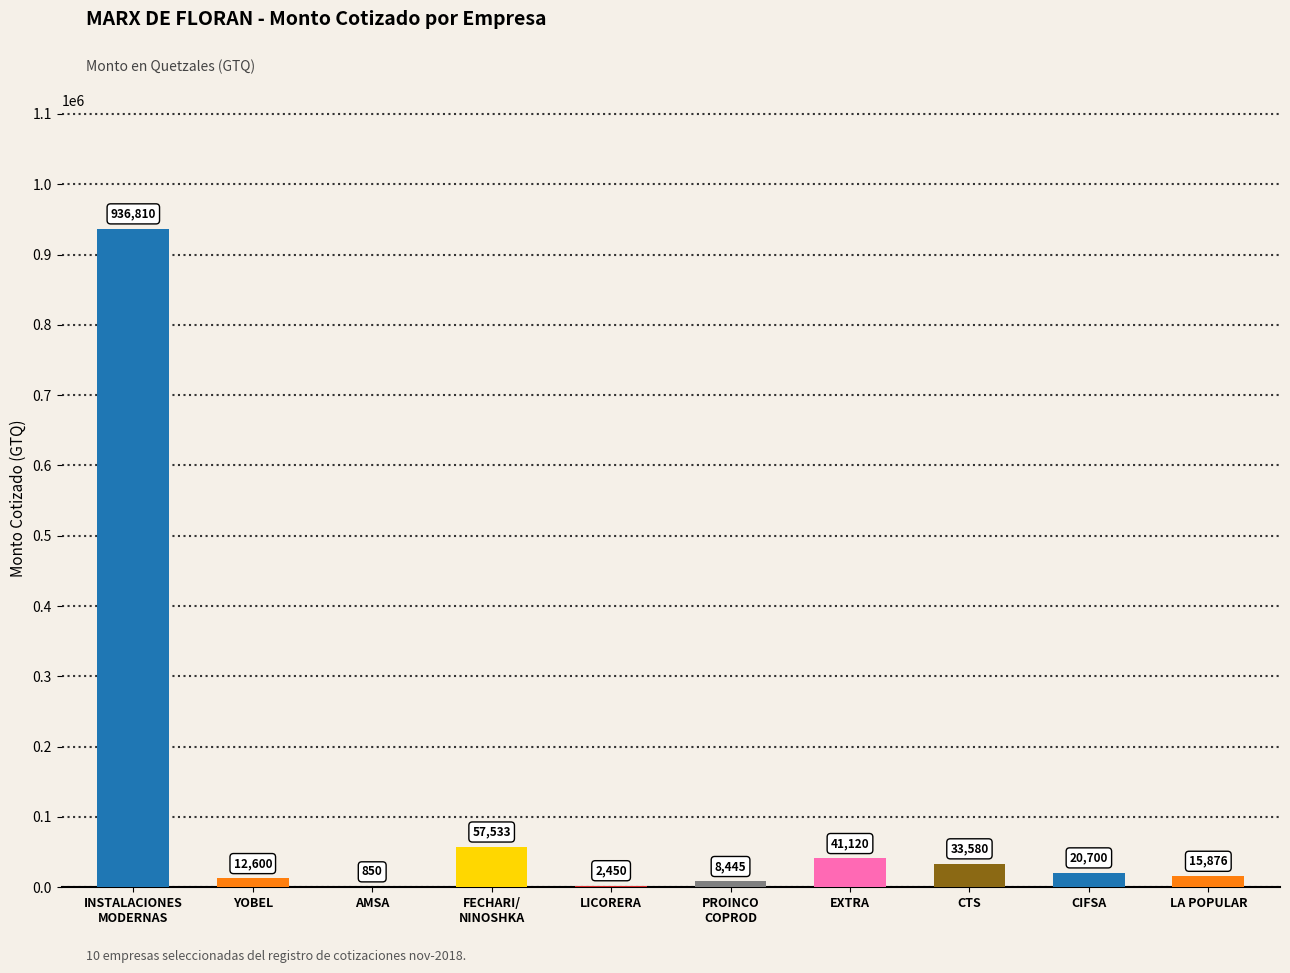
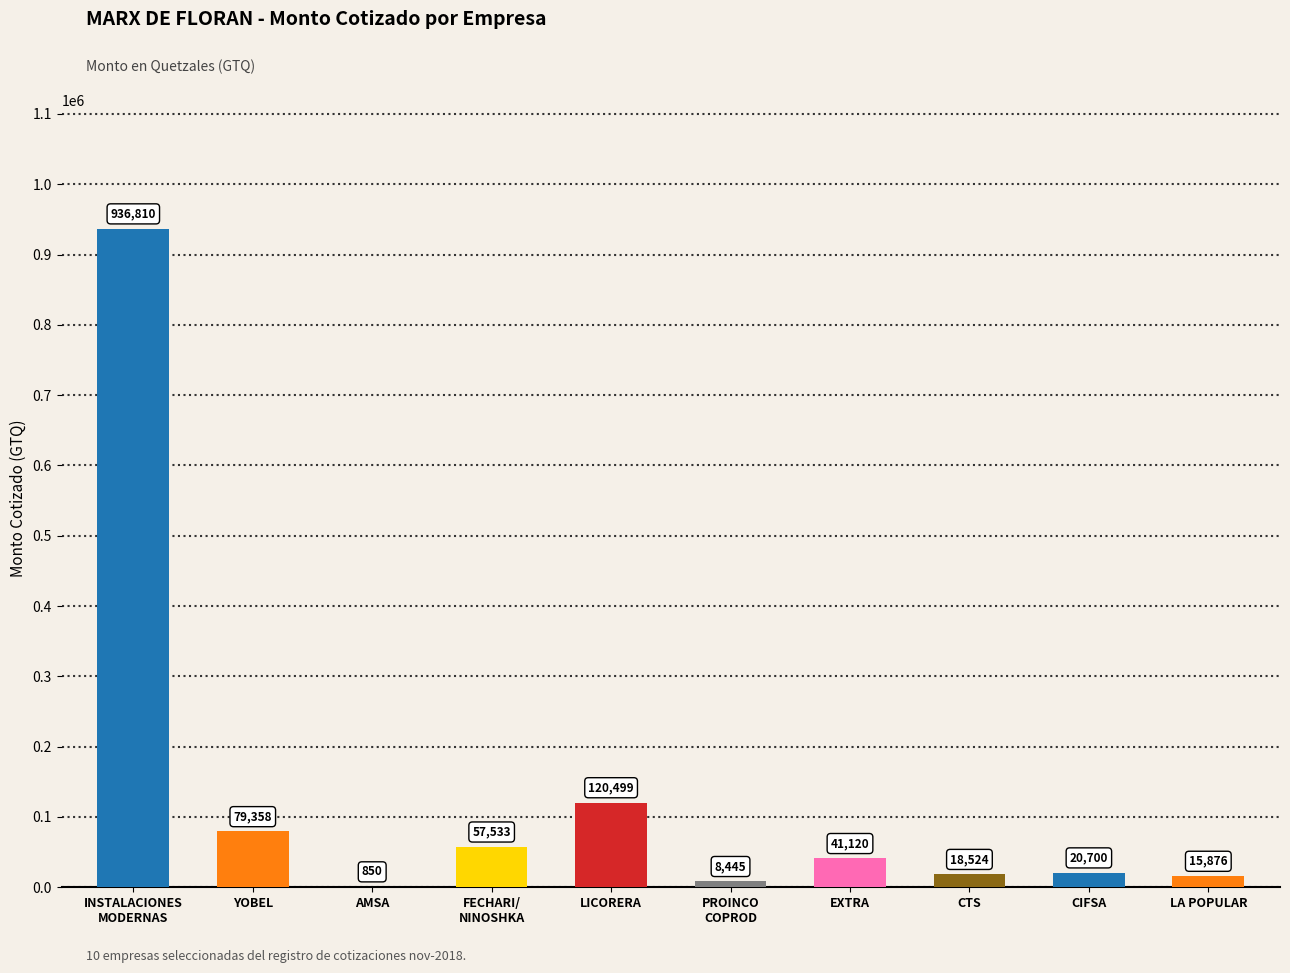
YOBEL: 12,600 -> 79,358
LICORERA: 2,450 -> 120,499
CTS: 33,580 -> 18,524
